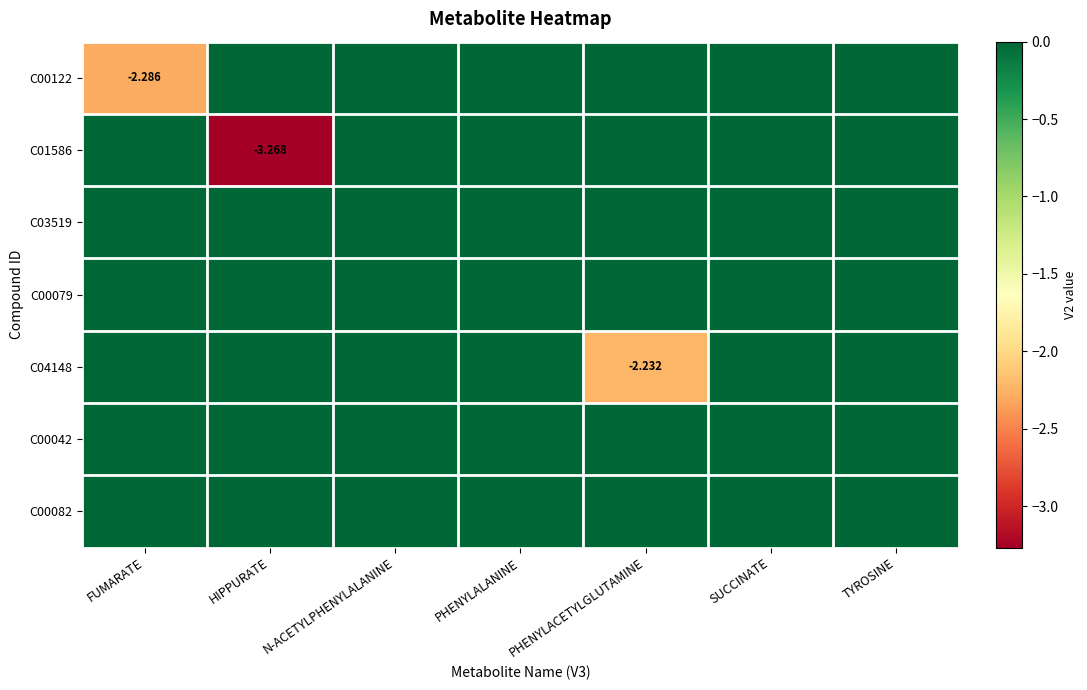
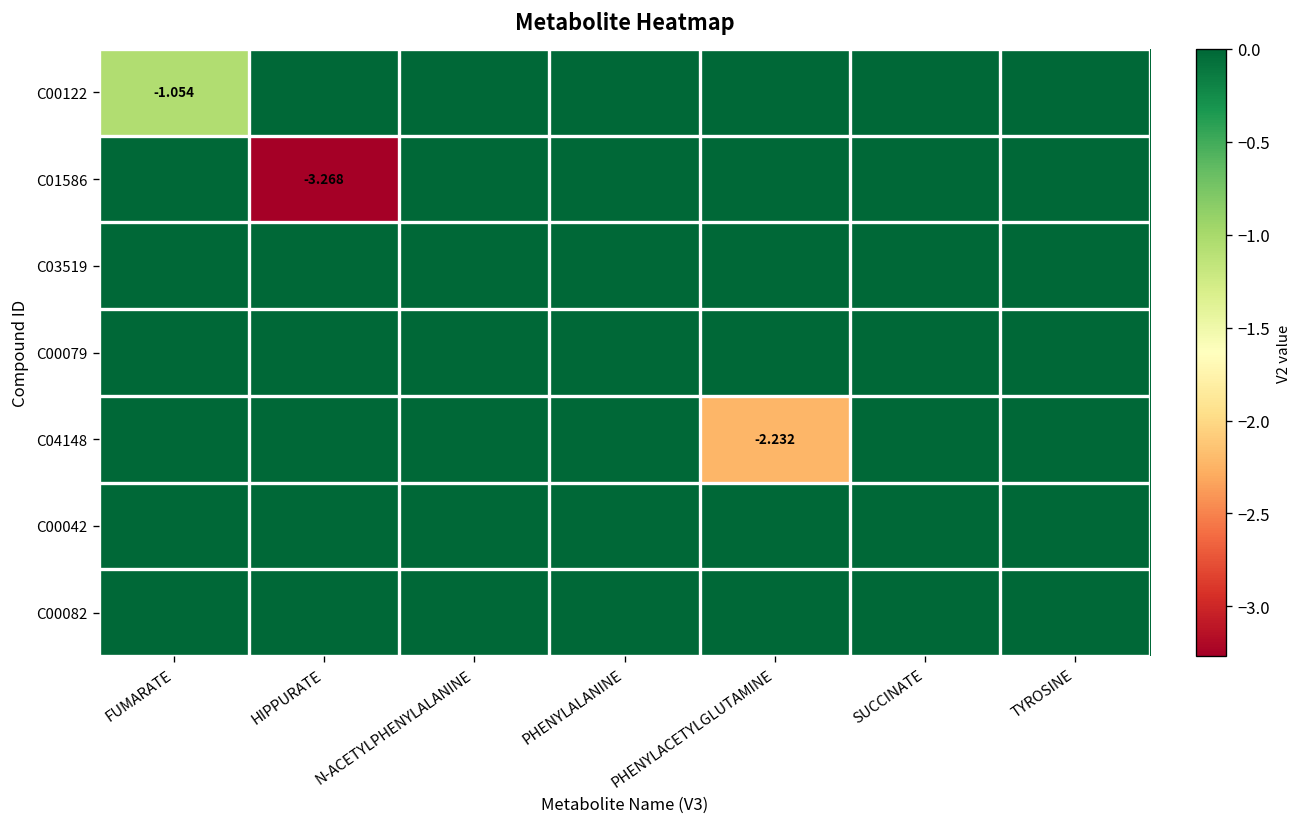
C00122, FUMARATE: -2.286 -> -1.054
